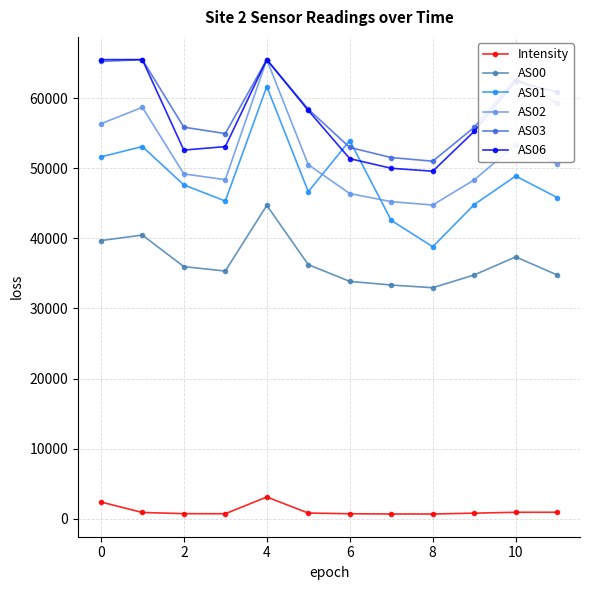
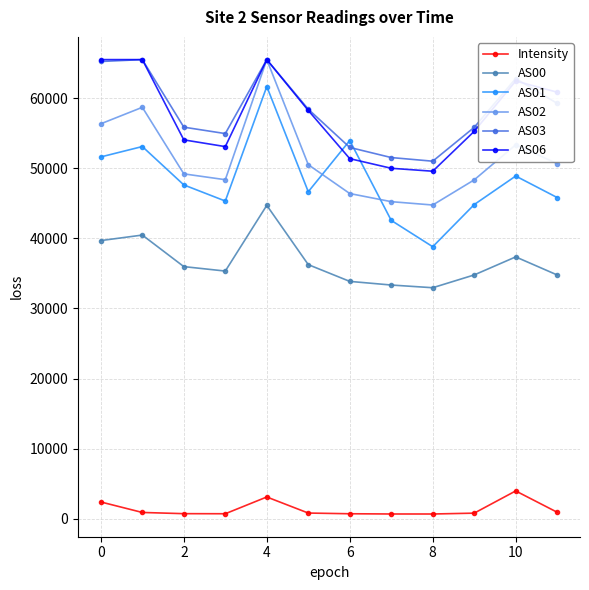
AS06, 2: 53000 -> 54000
Intensity, 10: 1000 -> 4000
